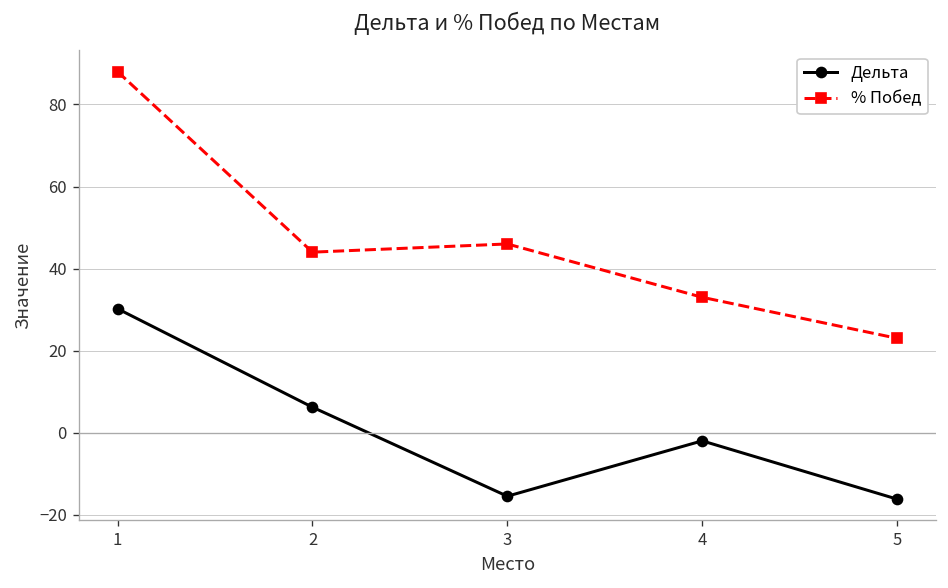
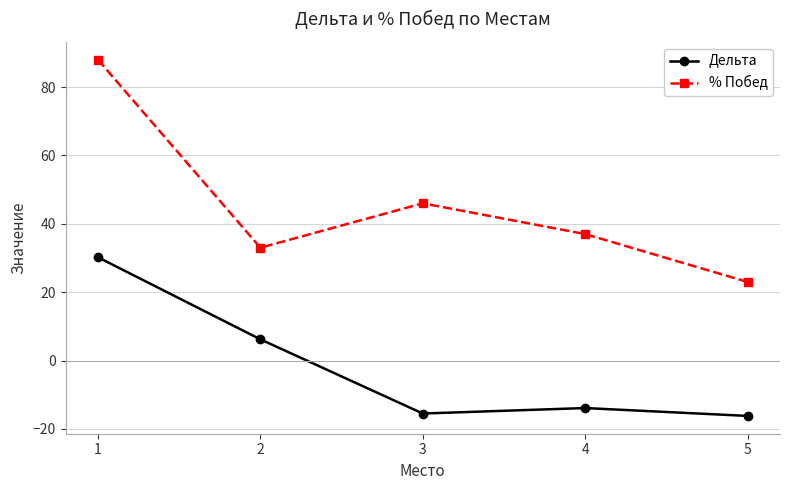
% Побед, 2: 44 -> 33
Дельта, 4: -2 -> -14
% Побед, 4: 33 -> 37
